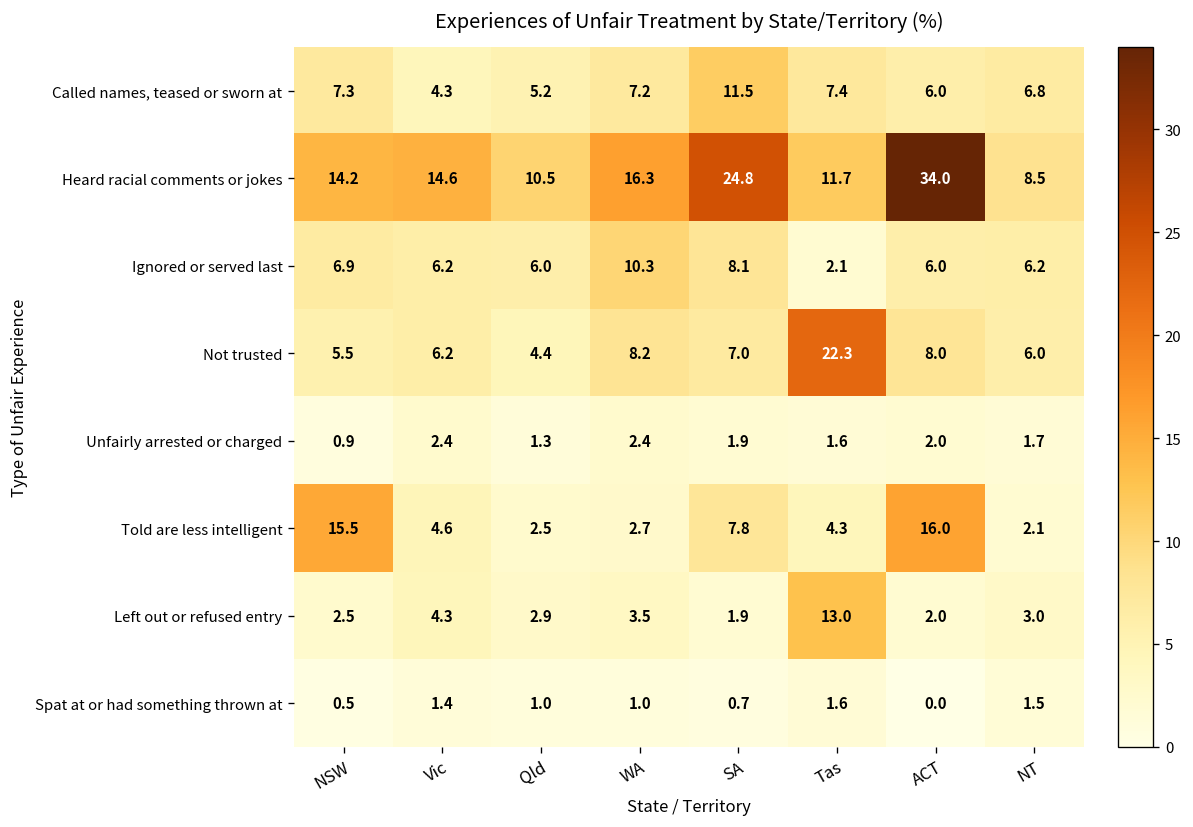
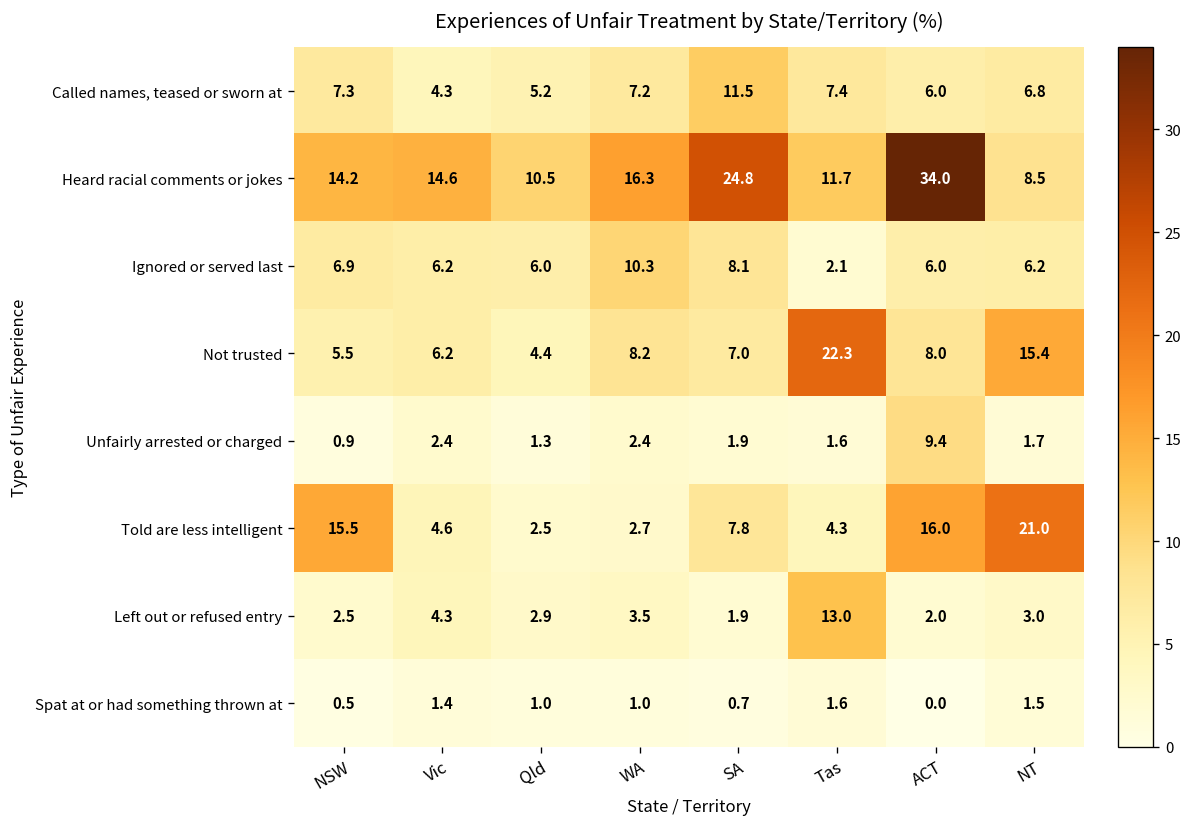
Not trusted, NT: 6.0 -> 15.4
Unfairly arrested or charged, ACT: 2.0 -> 9.4
Told are less intelligent, NT: 2.1 -> 21.0
